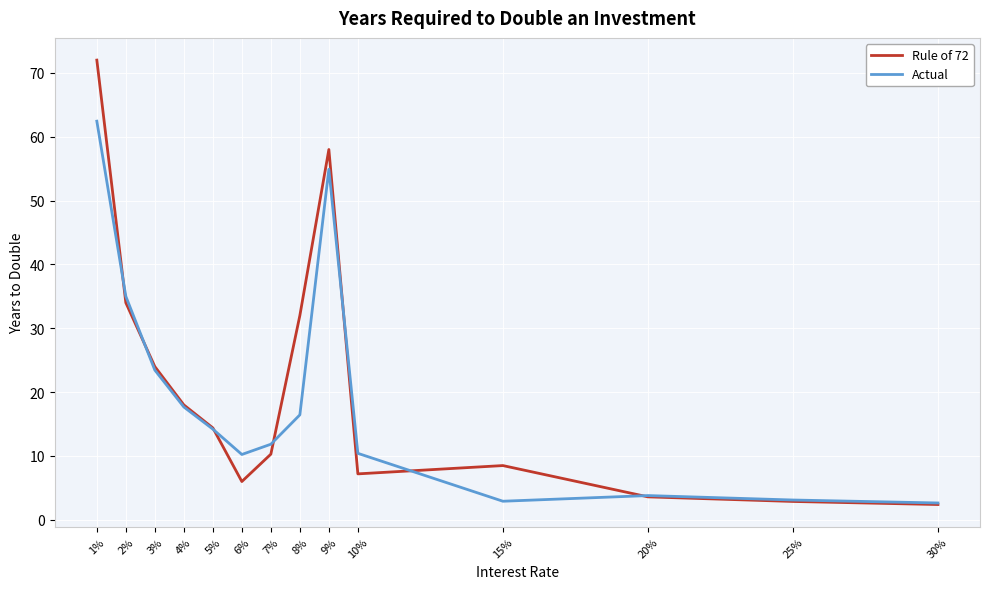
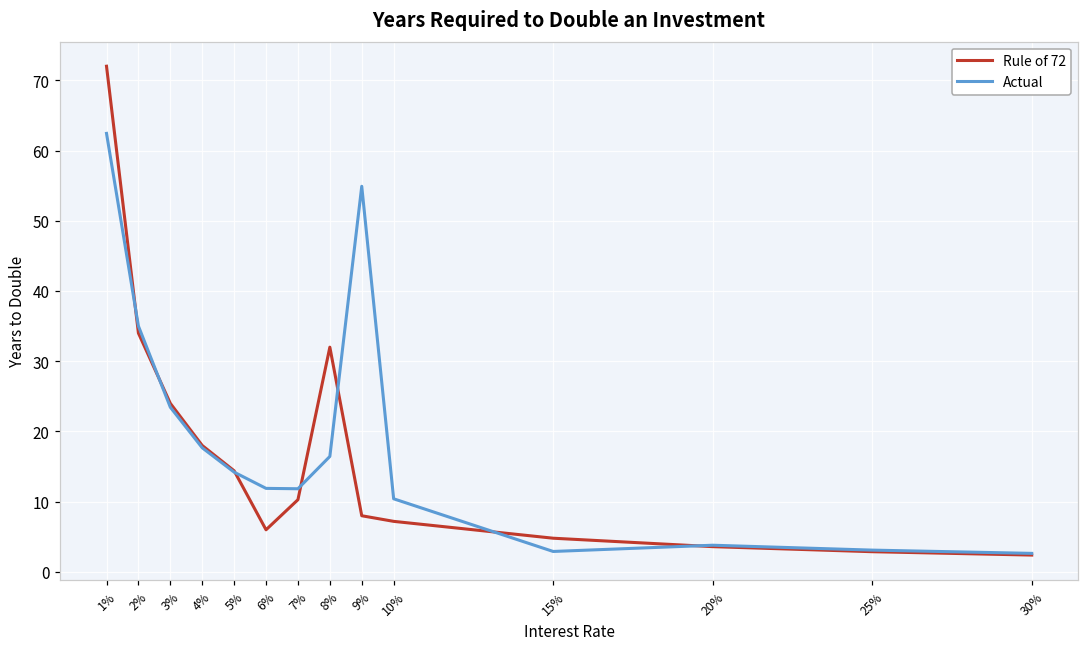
Actual, 6%: 10 -> 12
Rule of 72, 9%: 58 -> 8
Rule of 72, 15%: 9 -> 5
